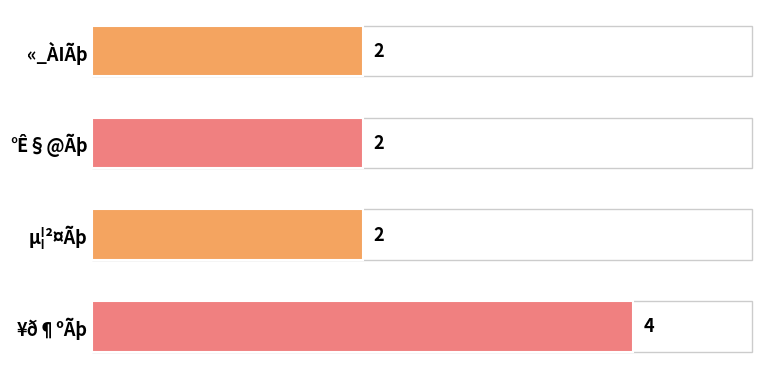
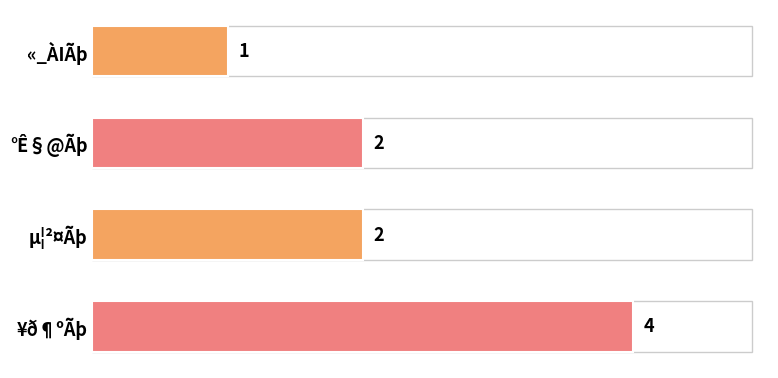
«_ÀIÃþ: 2 -> 1
